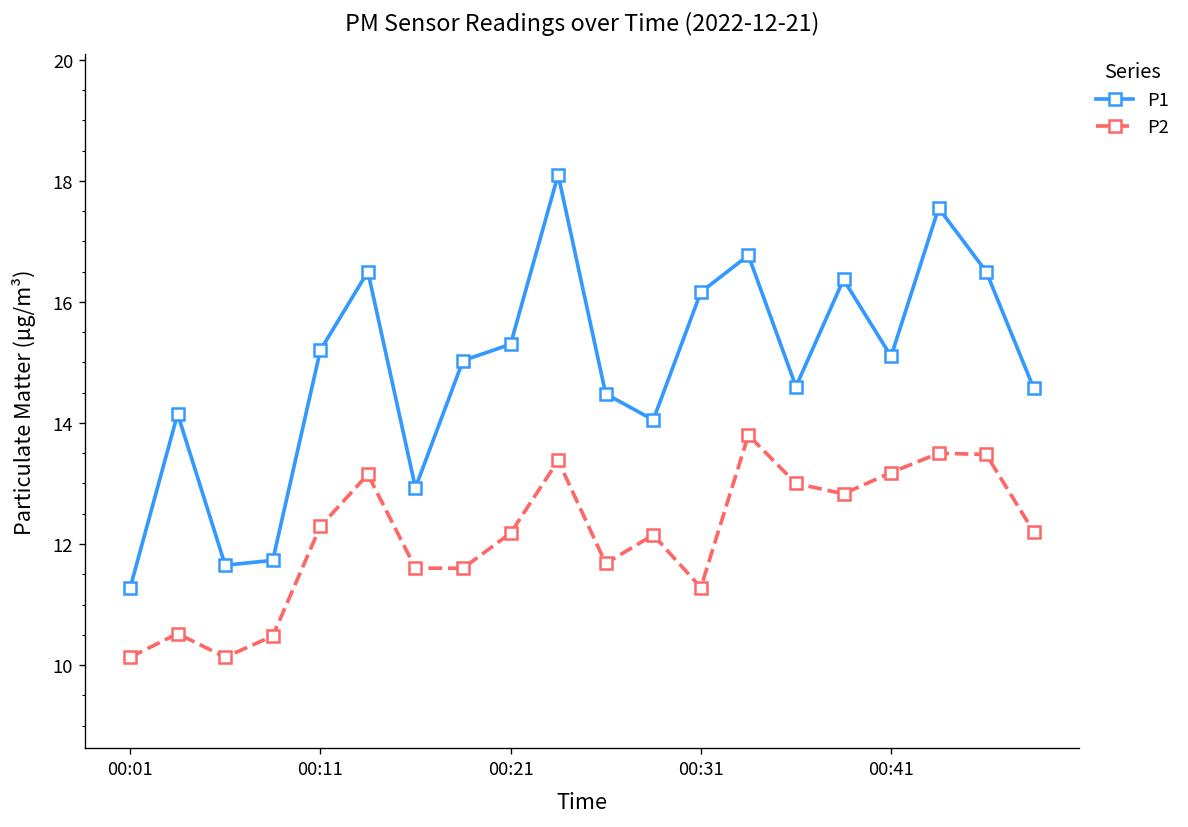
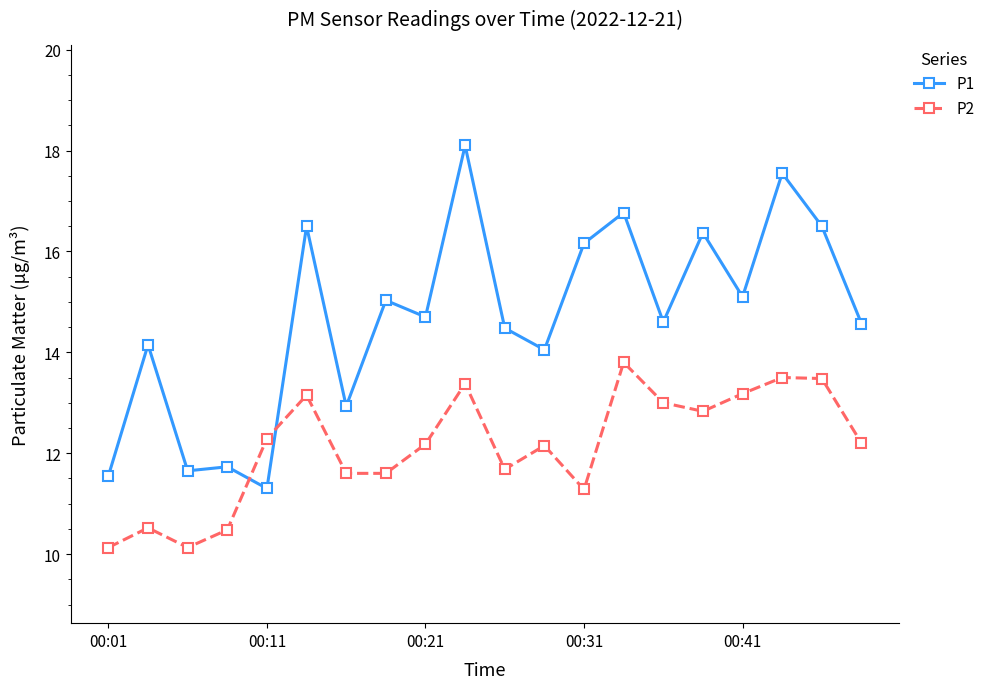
P1, 00:01: 11.3 -> 11.6
P1, 00:11: 15.2 -> 11.3
P1, 00:21: 15.3 -> 14.7
